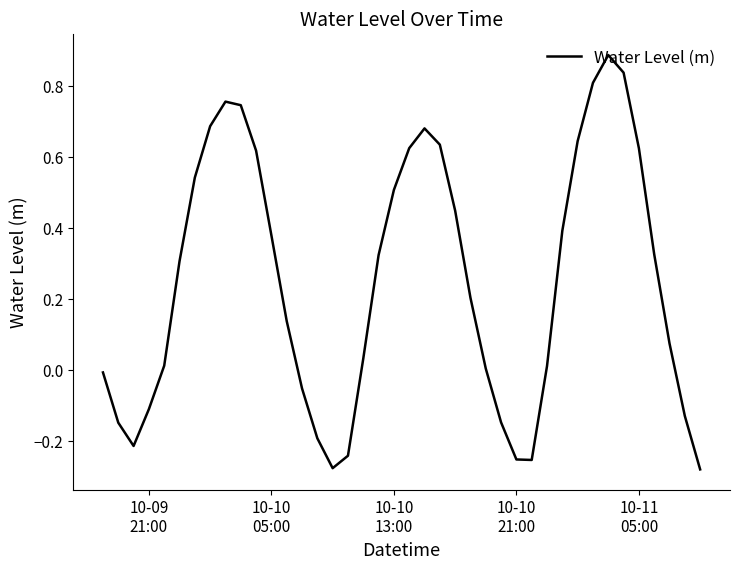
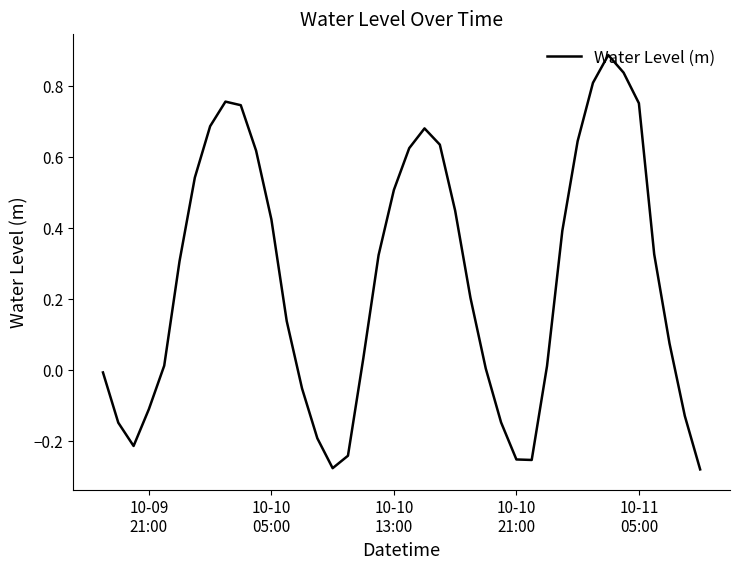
10-10 05:00: 0.38 -> 0.42
10-11 05:00: 0.63 -> 0.75
